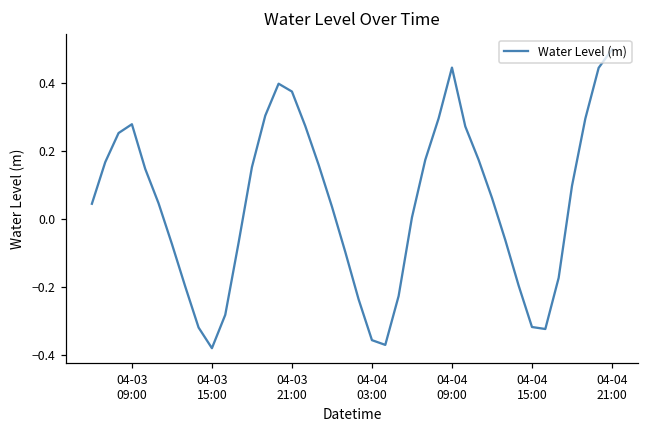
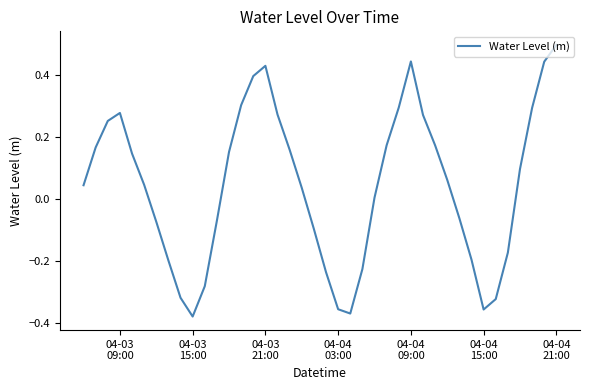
04-03 21:00: 0.37 -> 0.43
04-04 15:00: -0.32 -> -0.36
